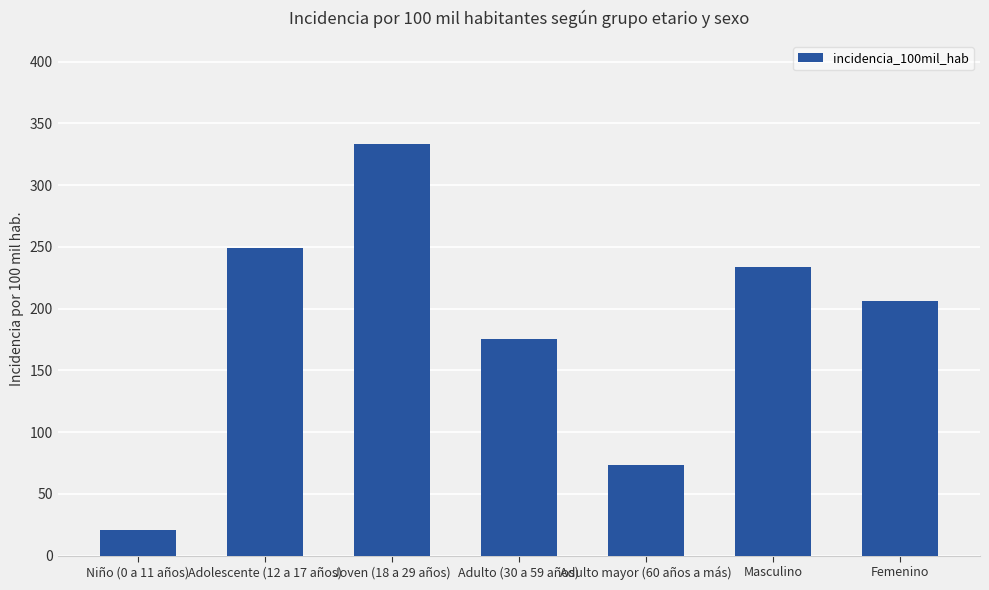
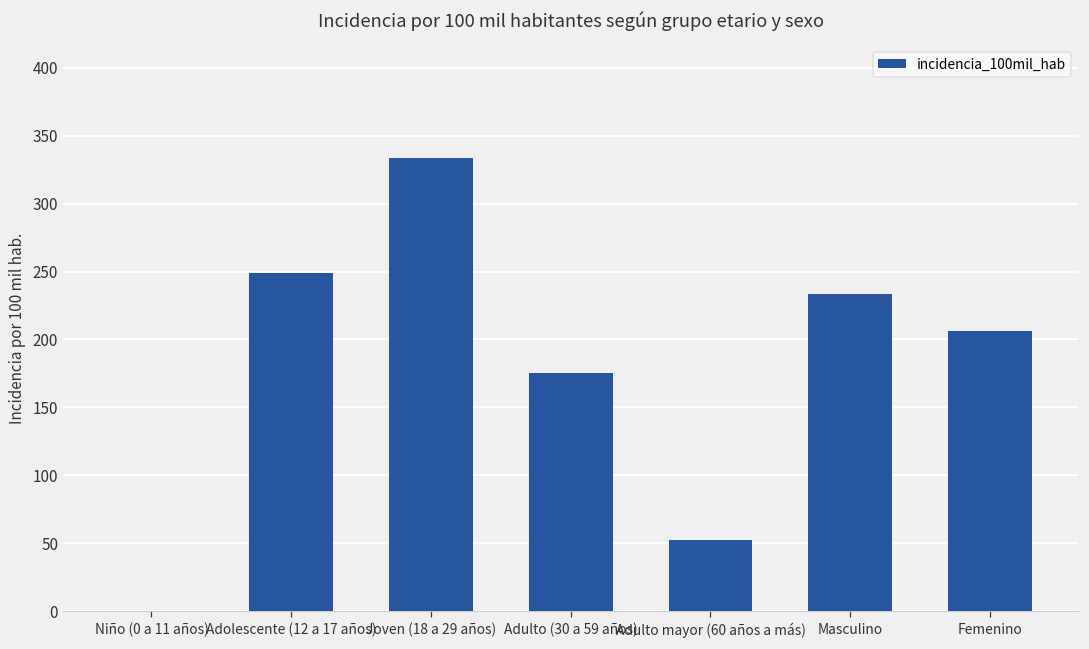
Niño (0 a 11 años): 21 -> 0
Adulto mayor (60 años a más): 74 -> 53
